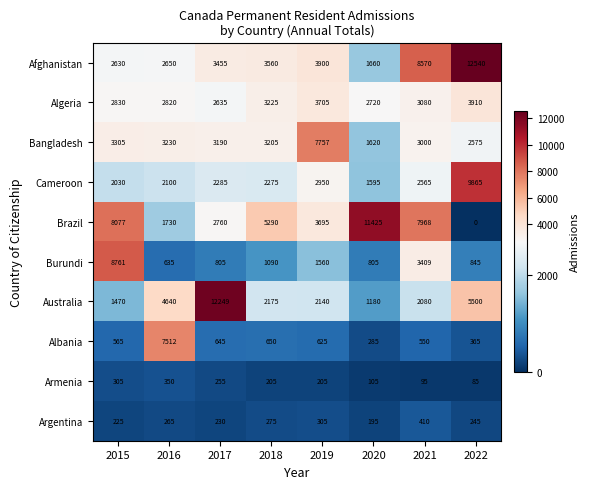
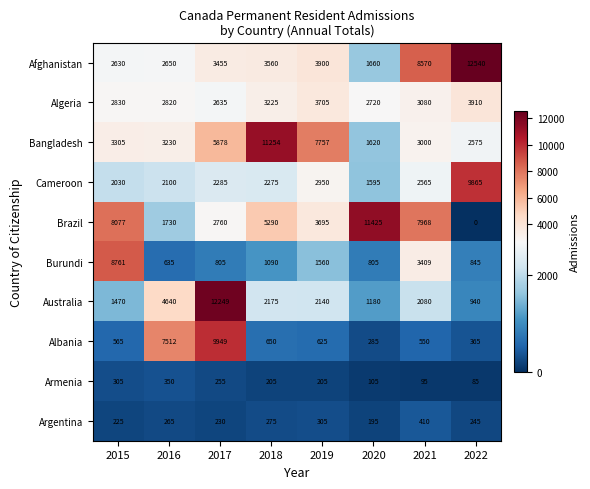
Bangladesh, 2017: 3190 -> 5878
Bangladesh, 2018: 3205 -> 11254
Australia, 2022: 5500 -> 940
Albania, 2017: 645 -> 9949
